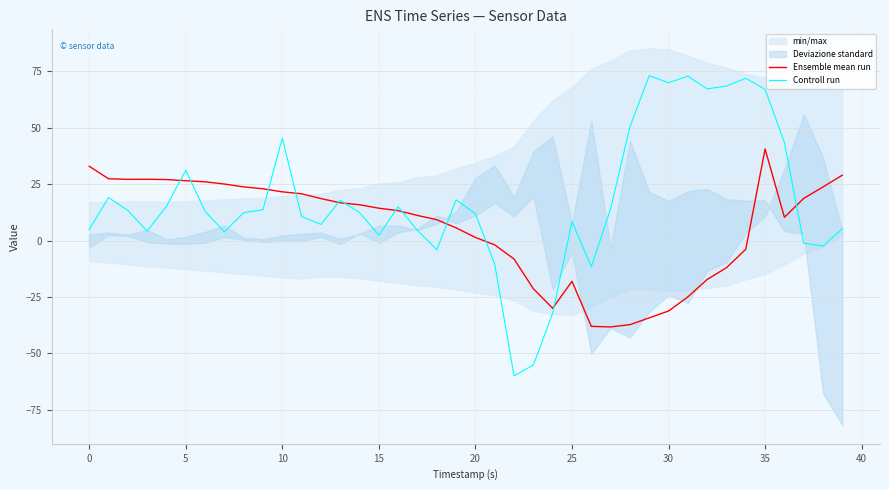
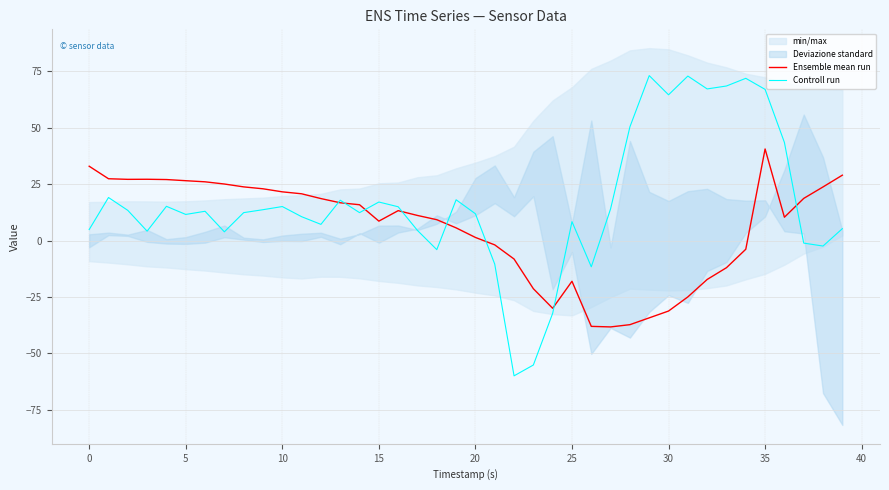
Controll run, 5: 31 -> 12
Controll run, 10: 45 -> 15
Ensemble mean run, 15: 14 -> 9
Controll run, 15: 2 -> 17
Controll run, 30: 70 -> 65
